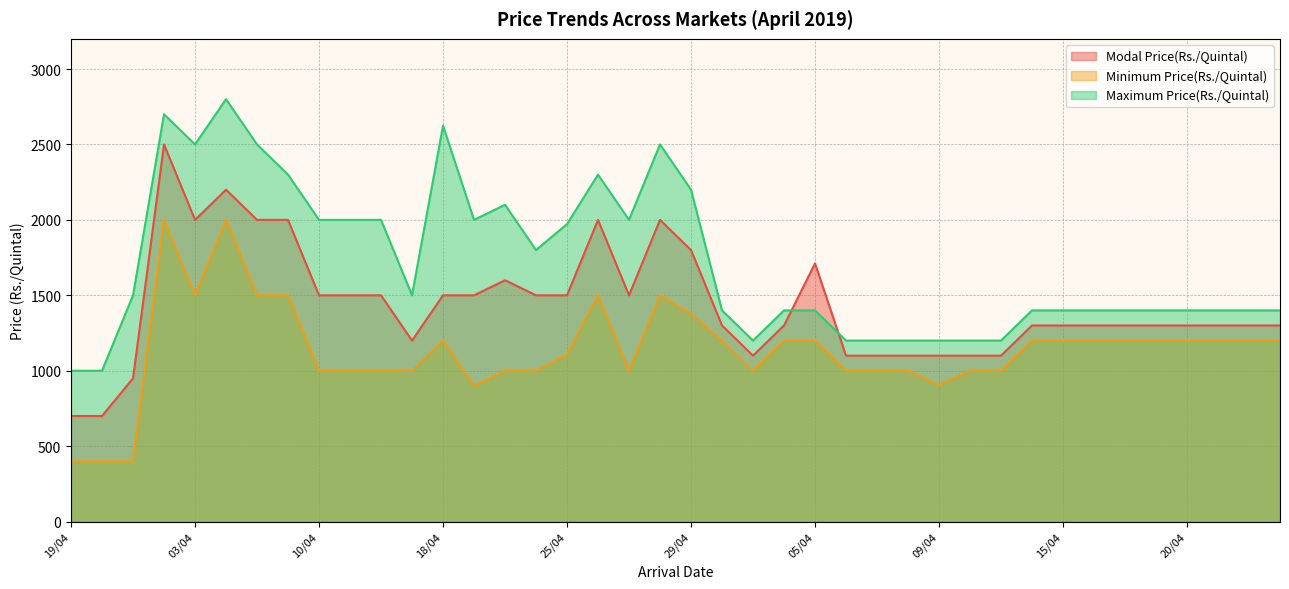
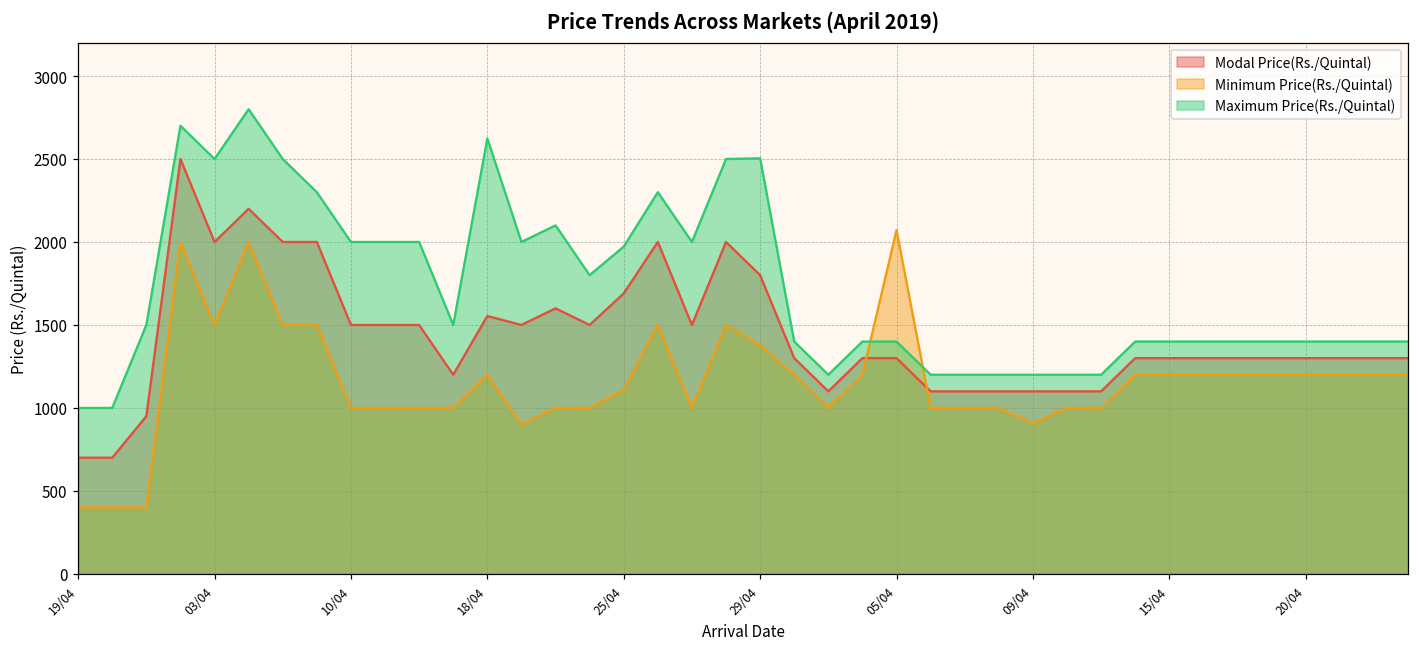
Modal Price(Rs./Quintal), 18/04: 1500 -> 1550
Modal Price(Rs./Quintal), 25/04: 1500 -> 1690
Maximum Price(Rs./Quintal), 29/04: 2200 -> 2500
Modal Price(Rs./Quintal), 05/04: 1710 -> 1300
Minimum Price(Rs./Quintal), 05/04: 1200 -> 2070
